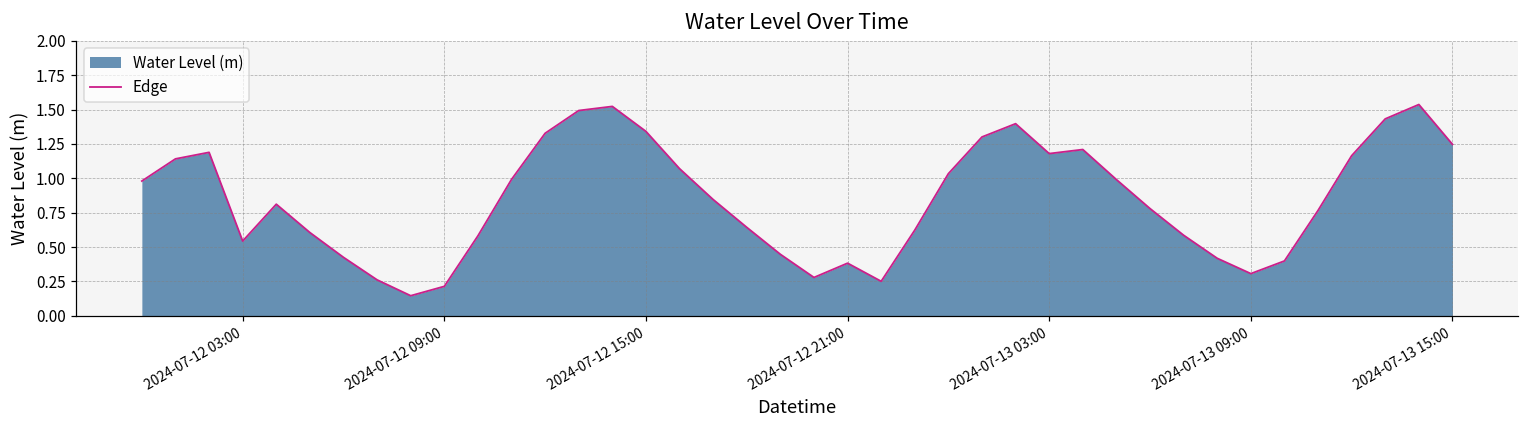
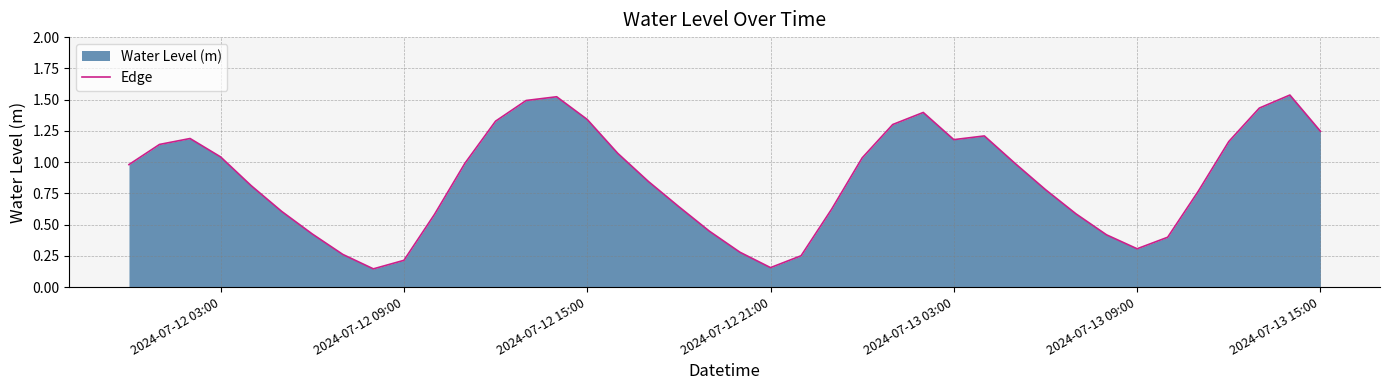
2024-07-12 03:00: 0.54 -> 1.04
2024-07-12 21:00: 0.38 -> 0.16
